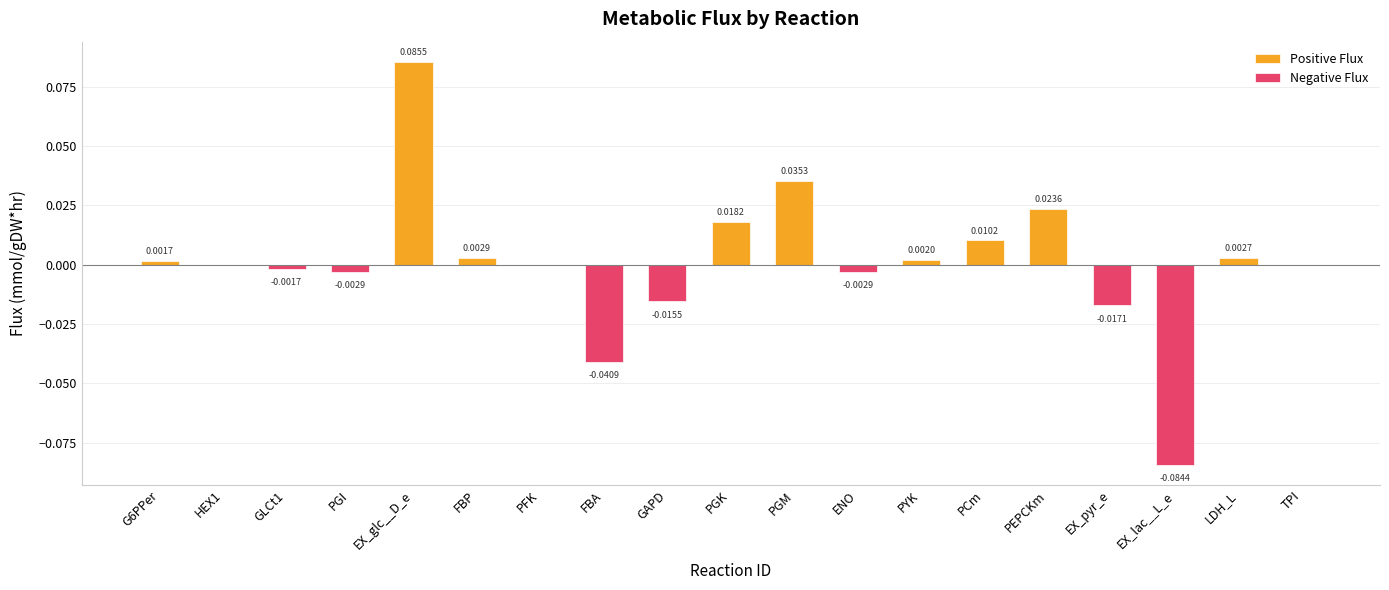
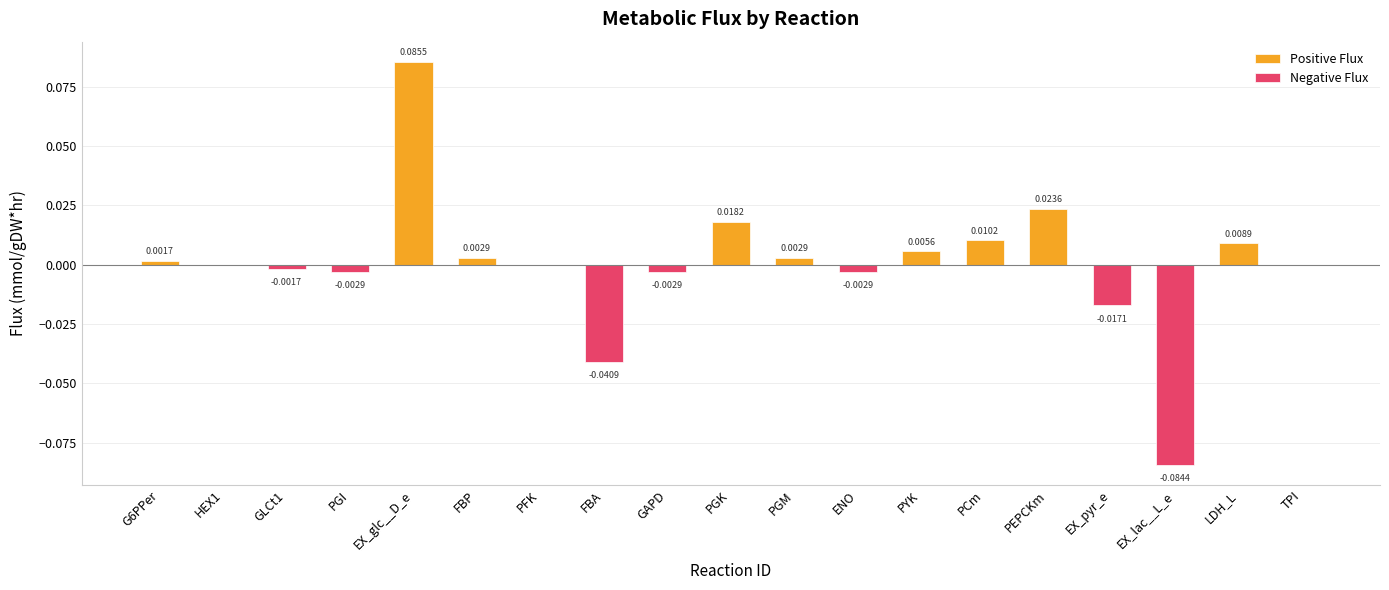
Negative Flux, GAPD: -0.0155 -> -0.0029
Positive Flux, PGM: 0.0353 -> 0.0029
Positive Flux, PYK: 0.0020 -> 0.0056
Positive Flux, LDH_L: 0.0027 -> 0.0089
